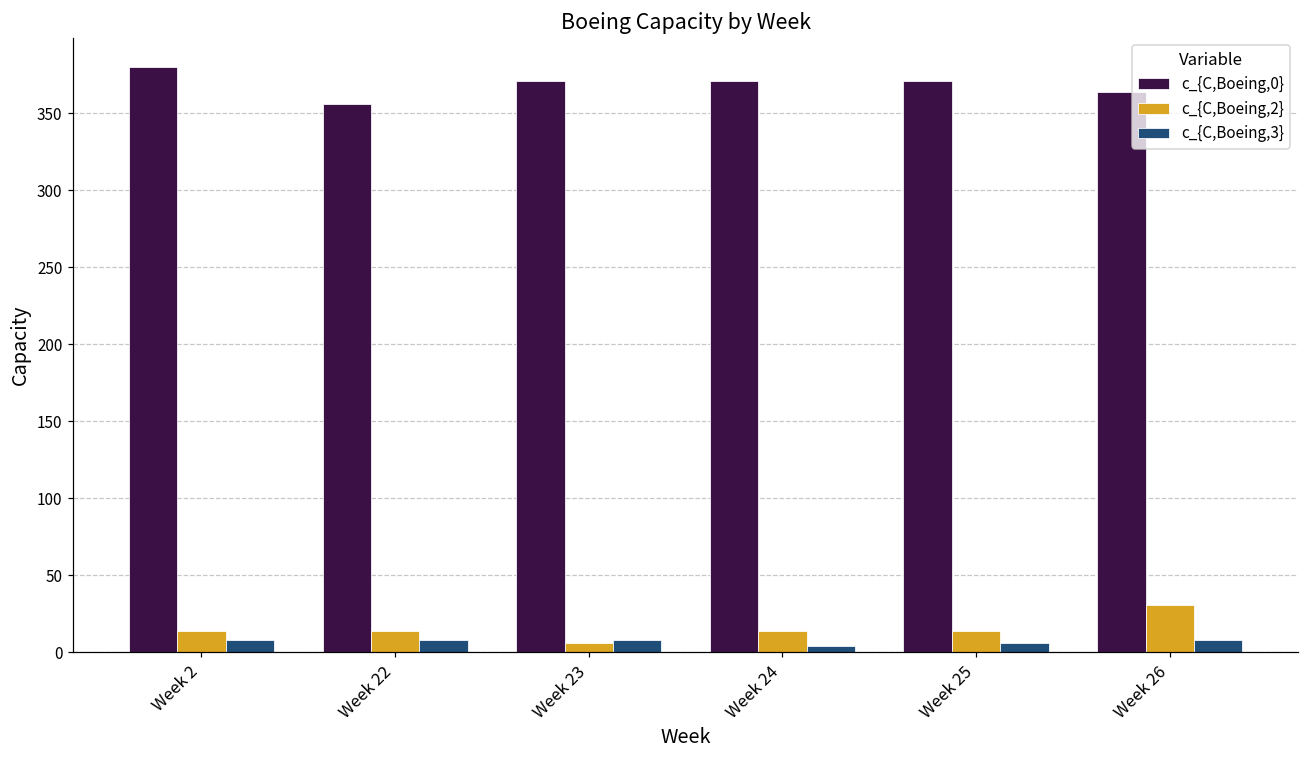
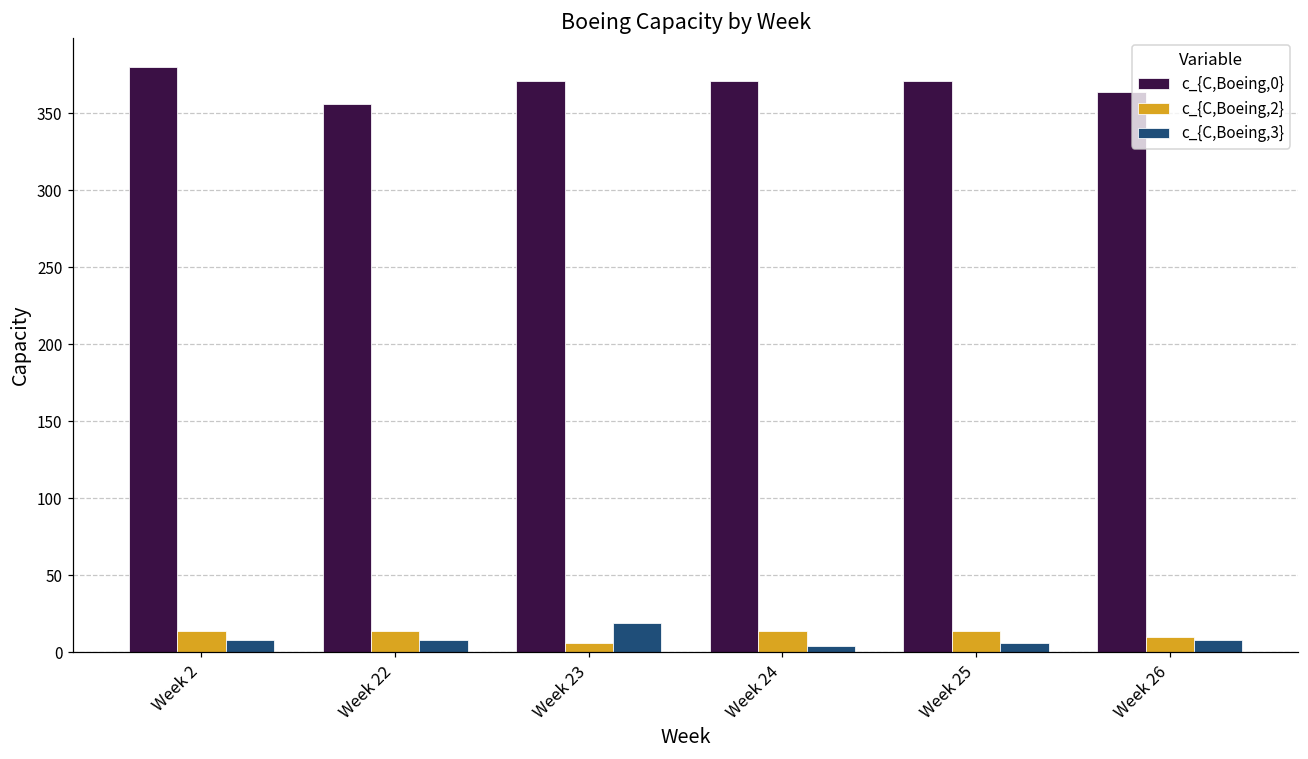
c_{C,Boeing,3}, Week 23: 8 -> 19
c_{C,Boeing,2}, Week 26: 31 -> 10
